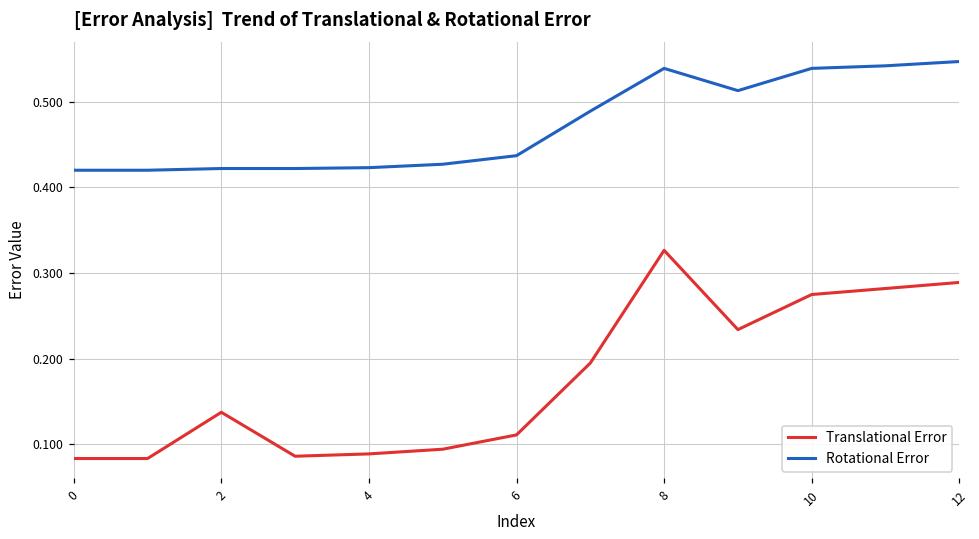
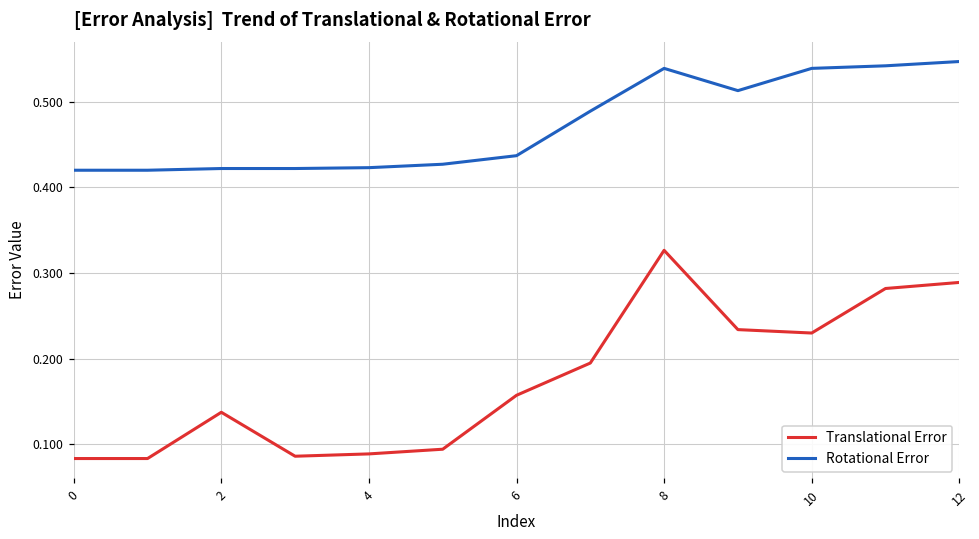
Translational Error, 6: 0.11 -> 0.16
Translational Error, 10: 0.27 -> 0.23
